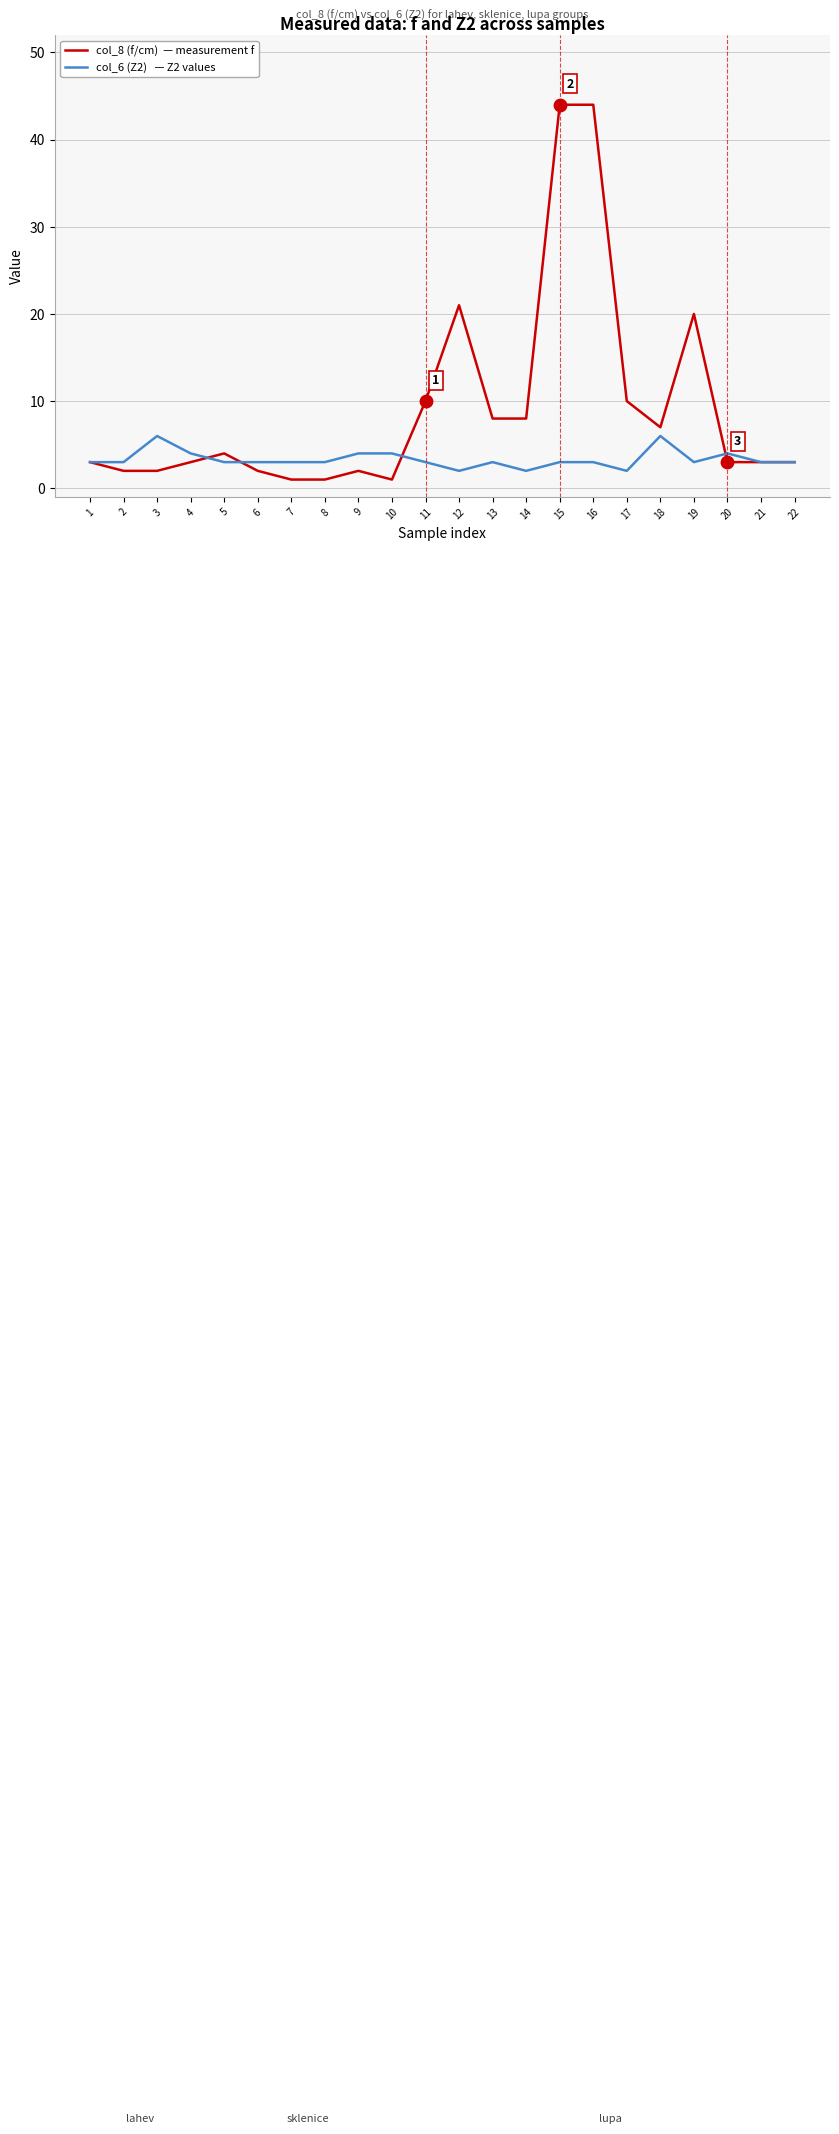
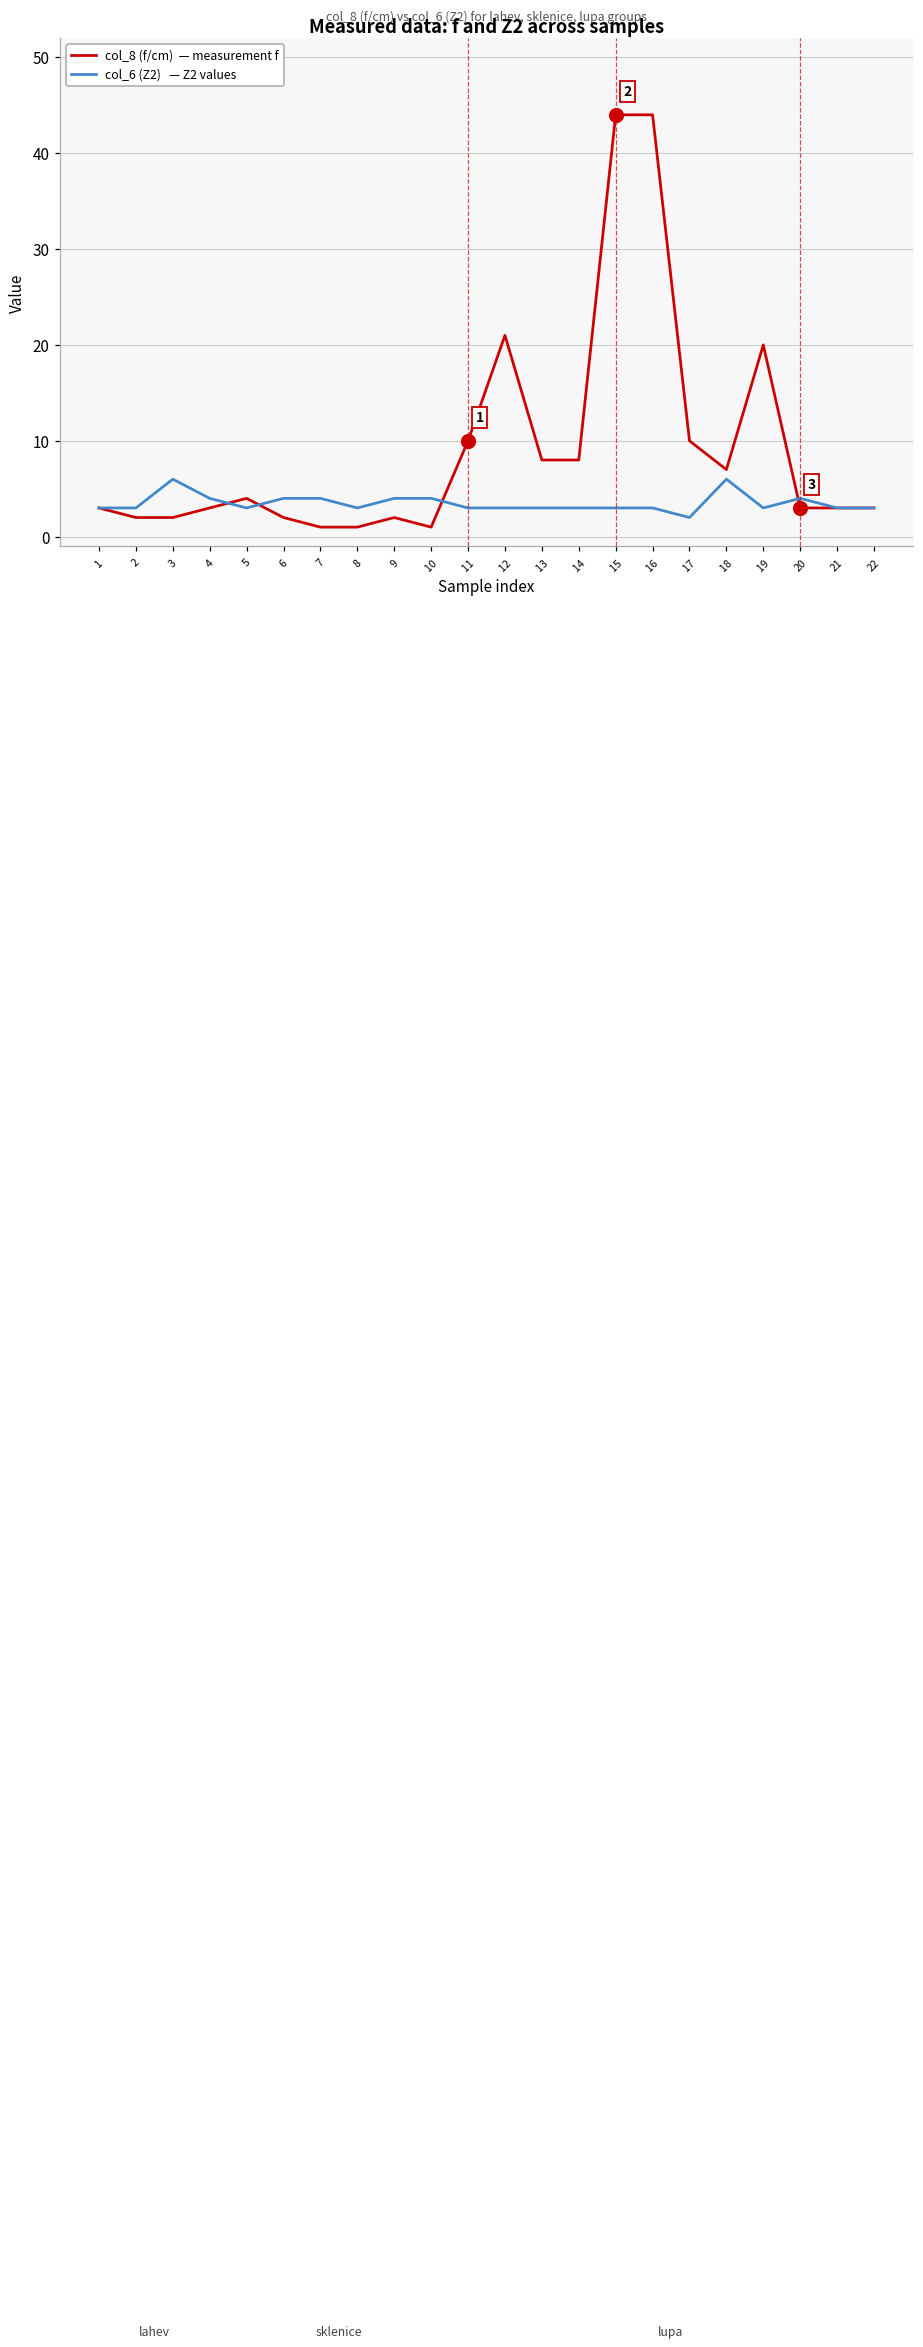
col_6 (Z2) — Z2 values, 6: 3 -> 4
col_6 (Z2) — Z2 values, 7: 3 -> 4
col_6 (Z2) — Z2 values, 12: 2 -> 3
col_6 (Z2) — Z2 values, 14: 2 -> 3
